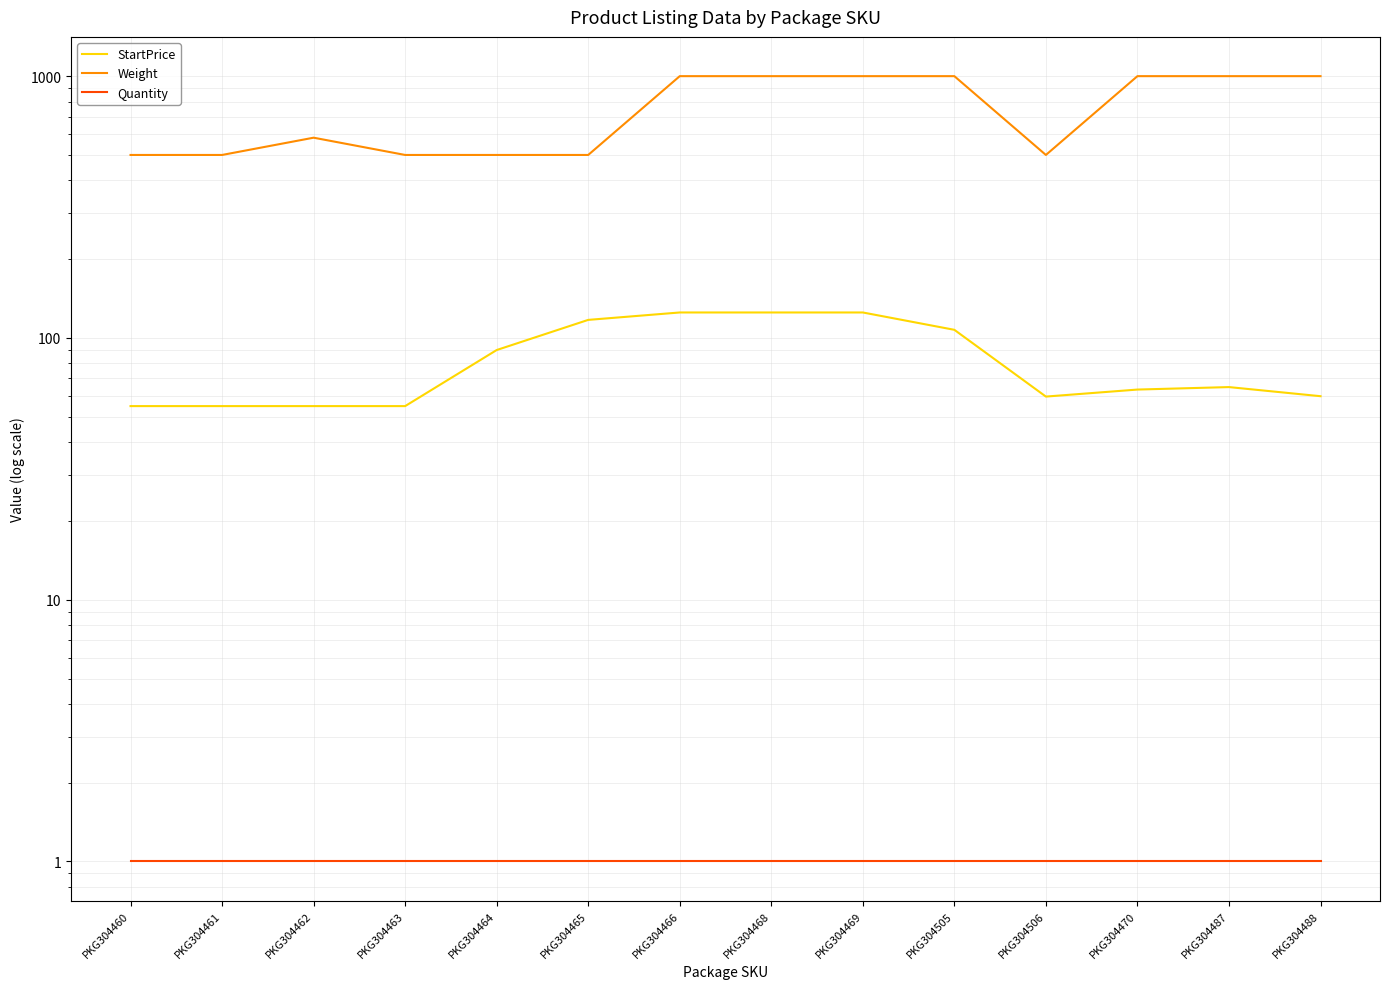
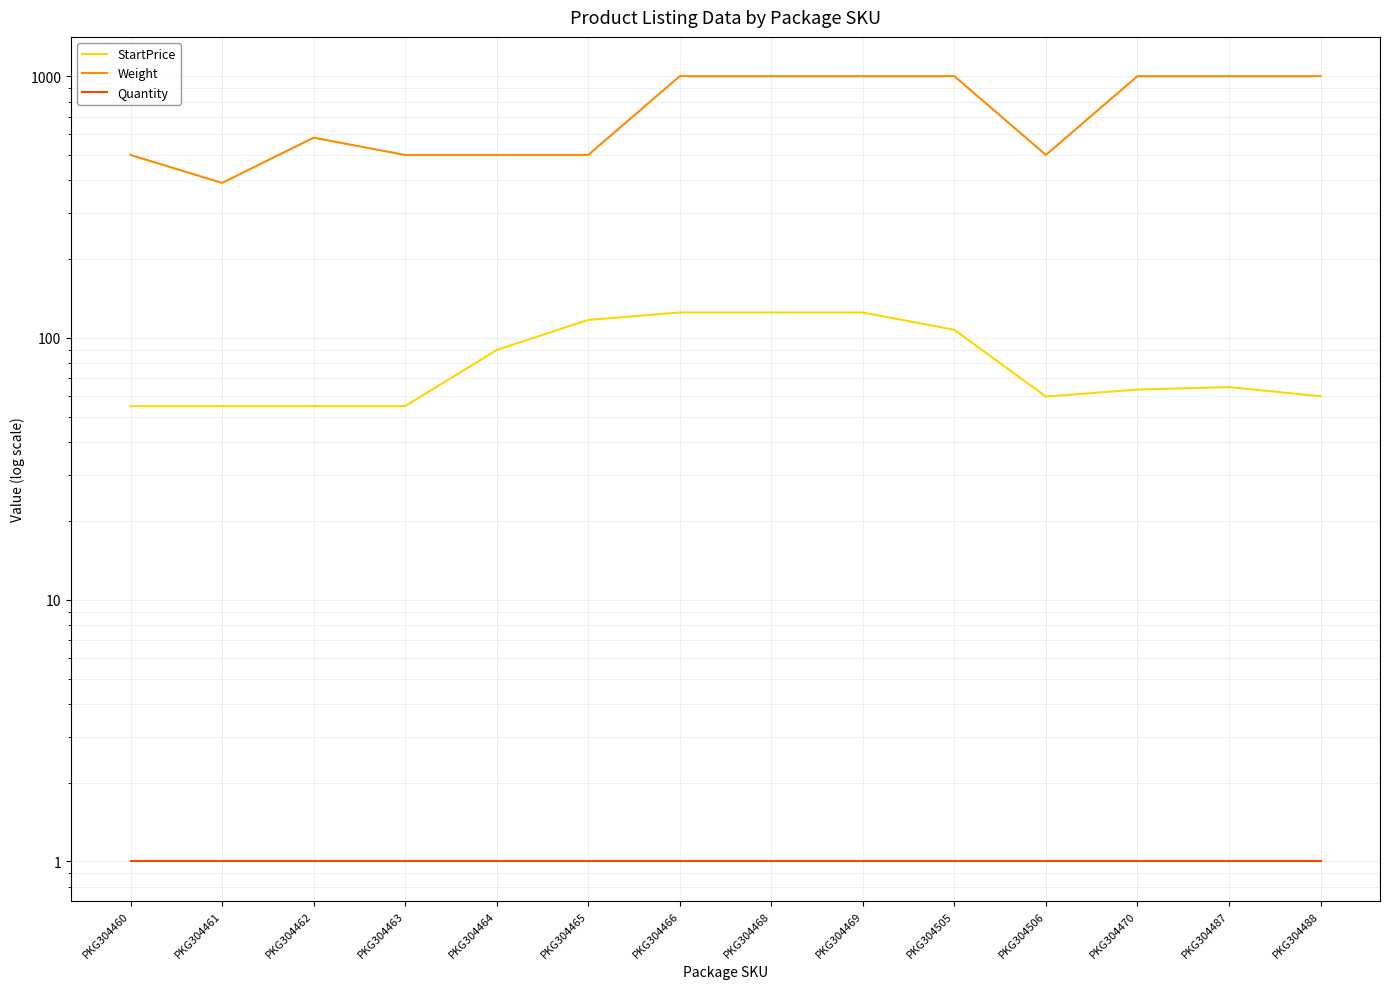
Weight, PKG304461: 500 -> 390
